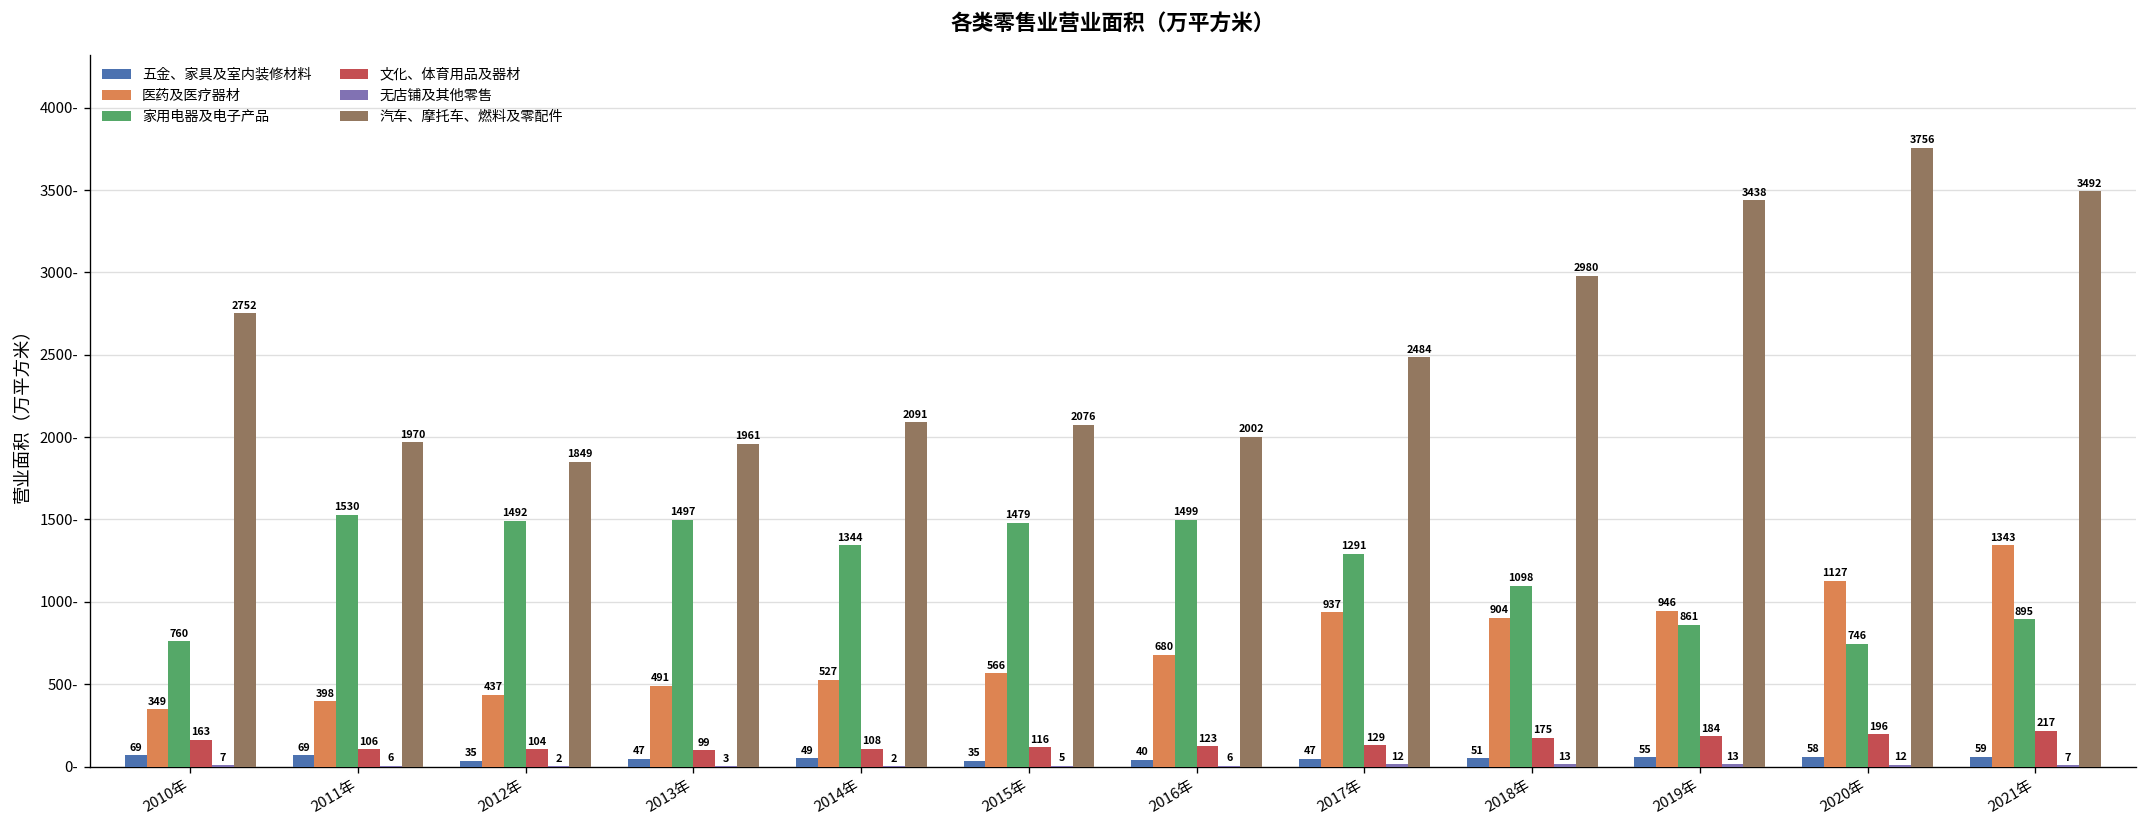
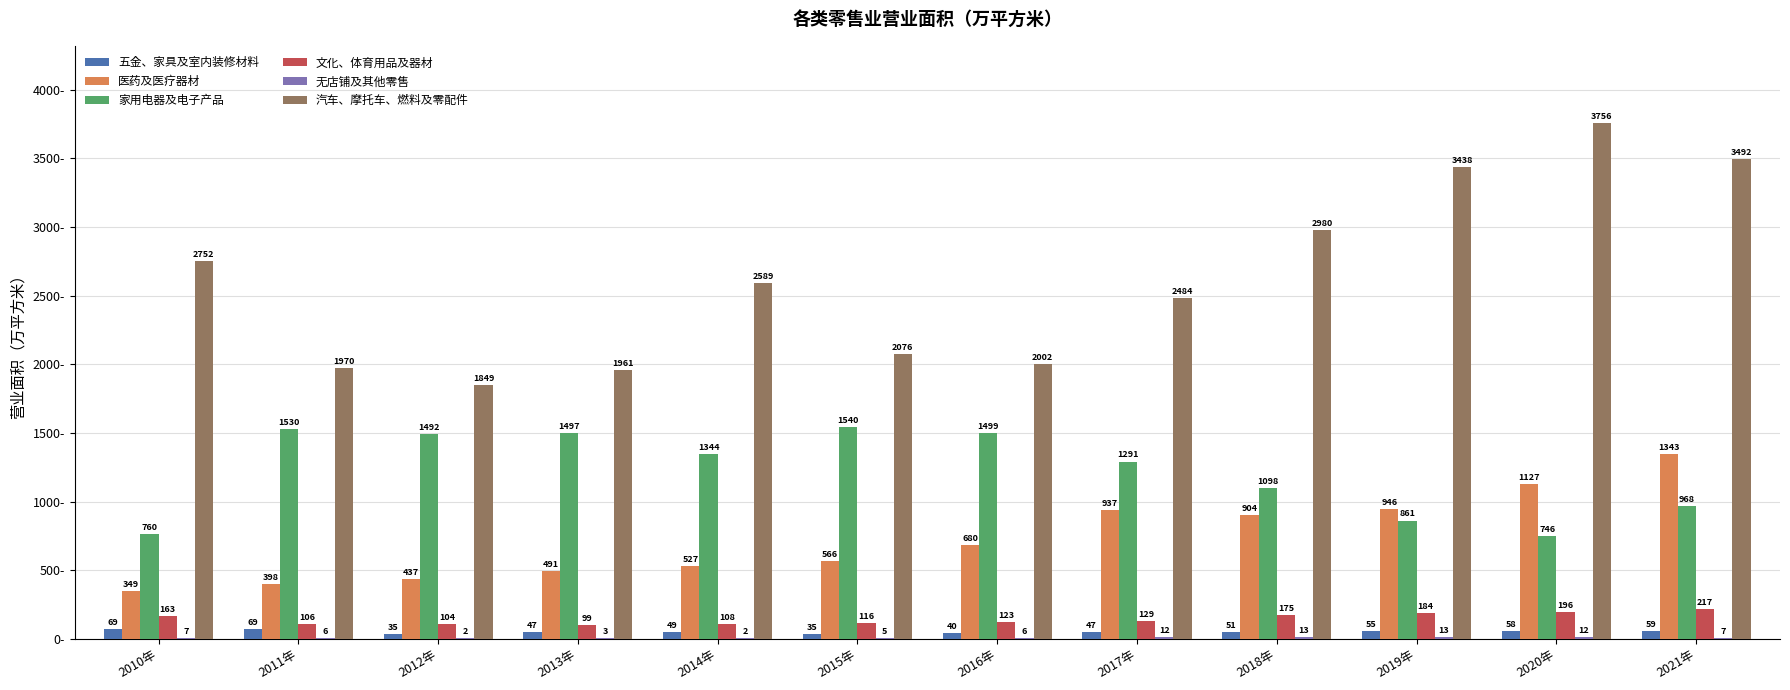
汽车、摩托车、燃料及零配件, 2014年: 2091 -> 2589
家用电器及电子产品, 2015年: 1479 -> 1540
家用电器及电子产品, 2021年: 895 -> 968
